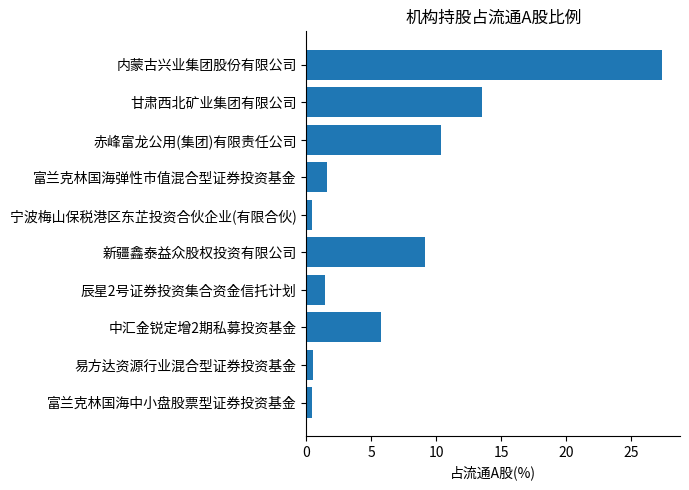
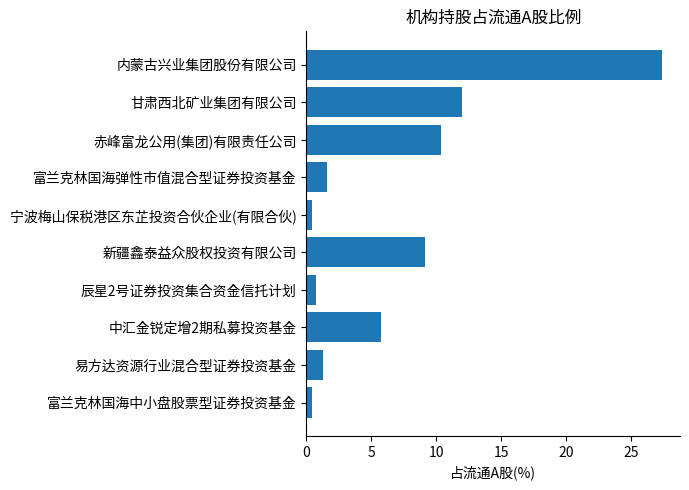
甘肃西北矿业集团有限公司: 13.5 -> 12.0
辰星2号证券投资集合资金信托计划: 1.4 -> 0.7
易方达资源行业混合型证券投资基金: 0.5 -> 1.3
